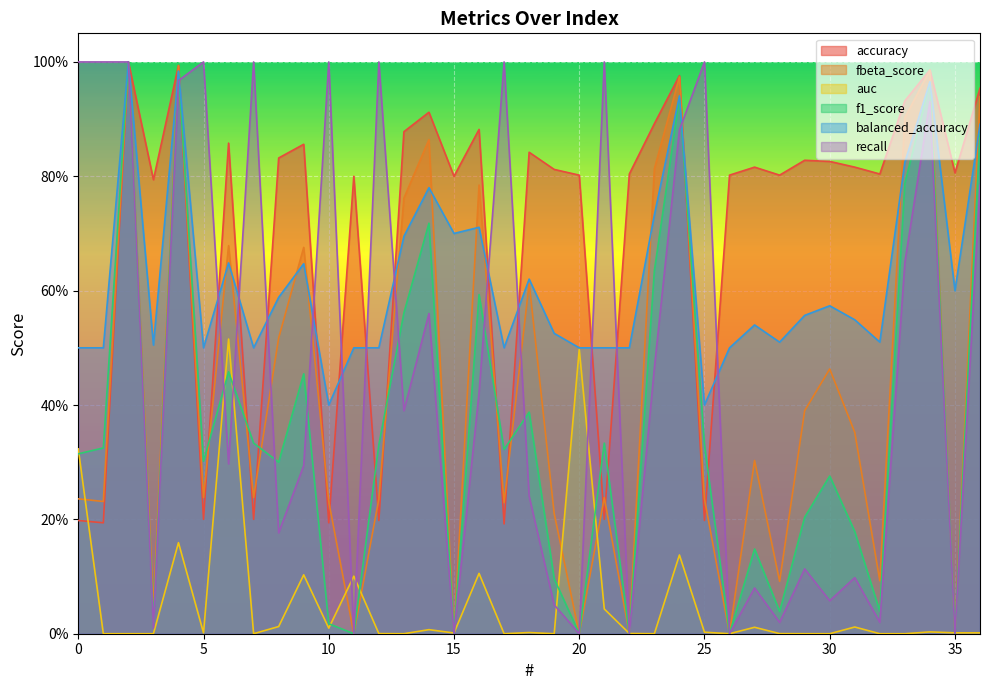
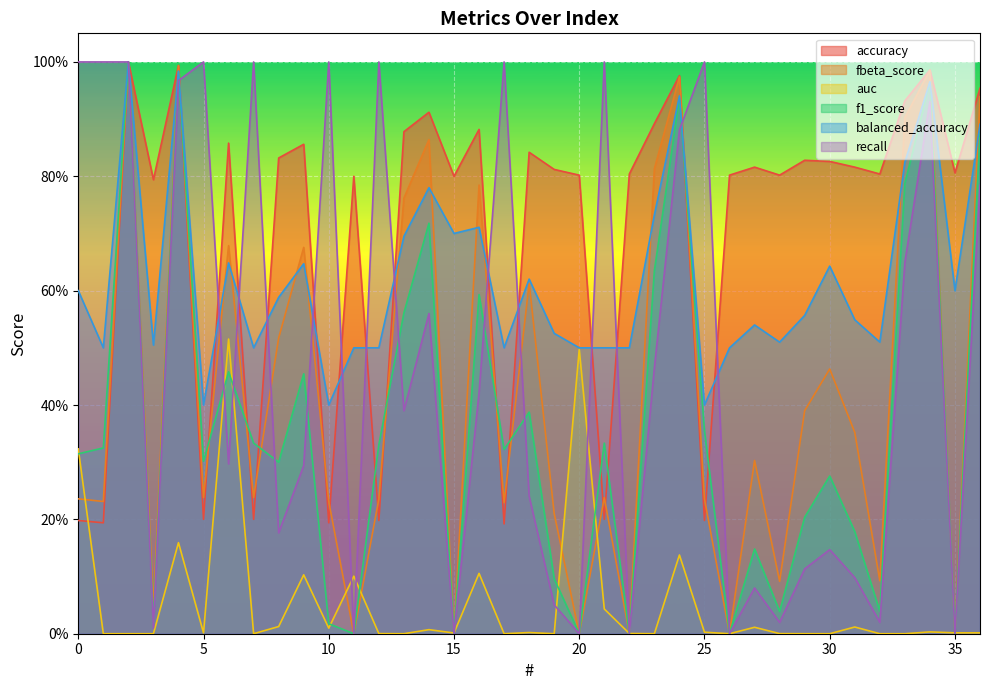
balanced_accuracy, 0: 50% -> 60%
balanced_accuracy, 5: 50% -> 40%
f1_score, 25: 33% -> 35%
balanced_accuracy, 30: 57% -> 64%
recall, 30: 6% -> 15%
